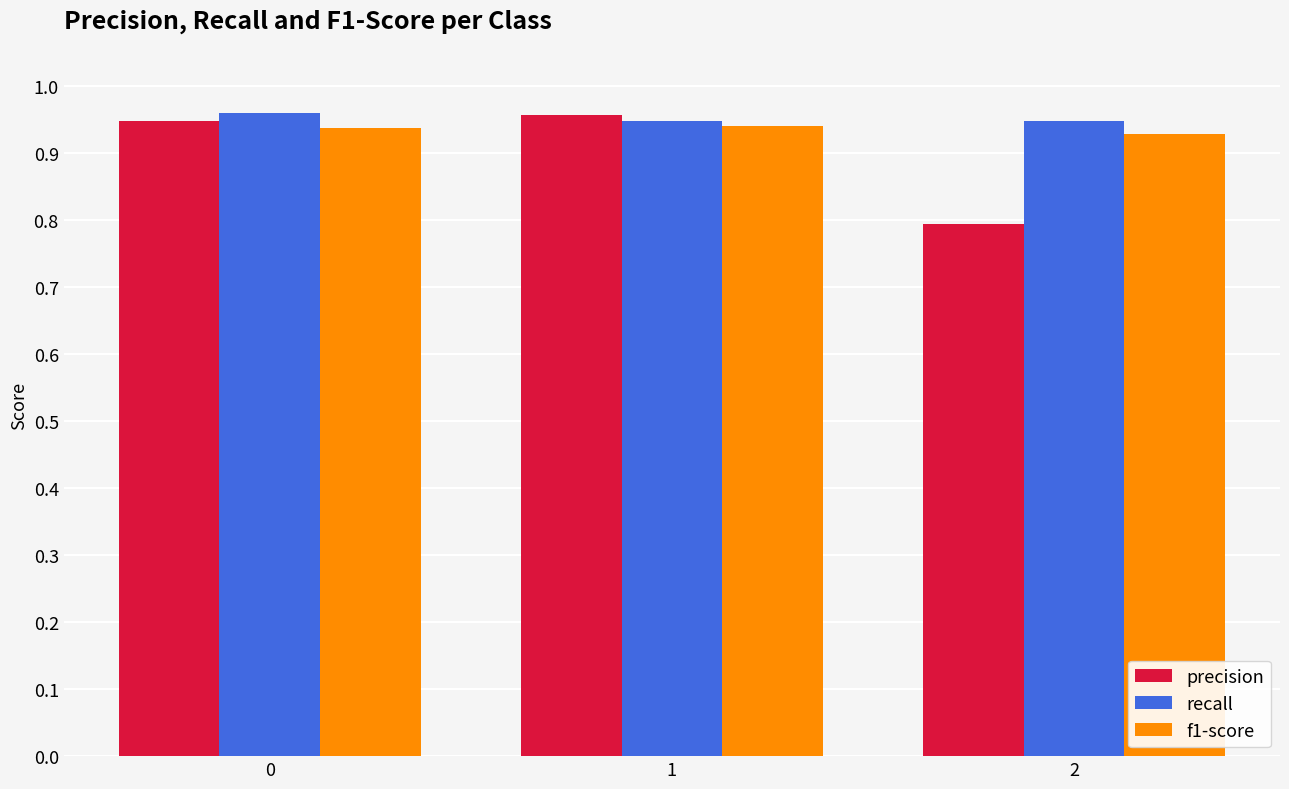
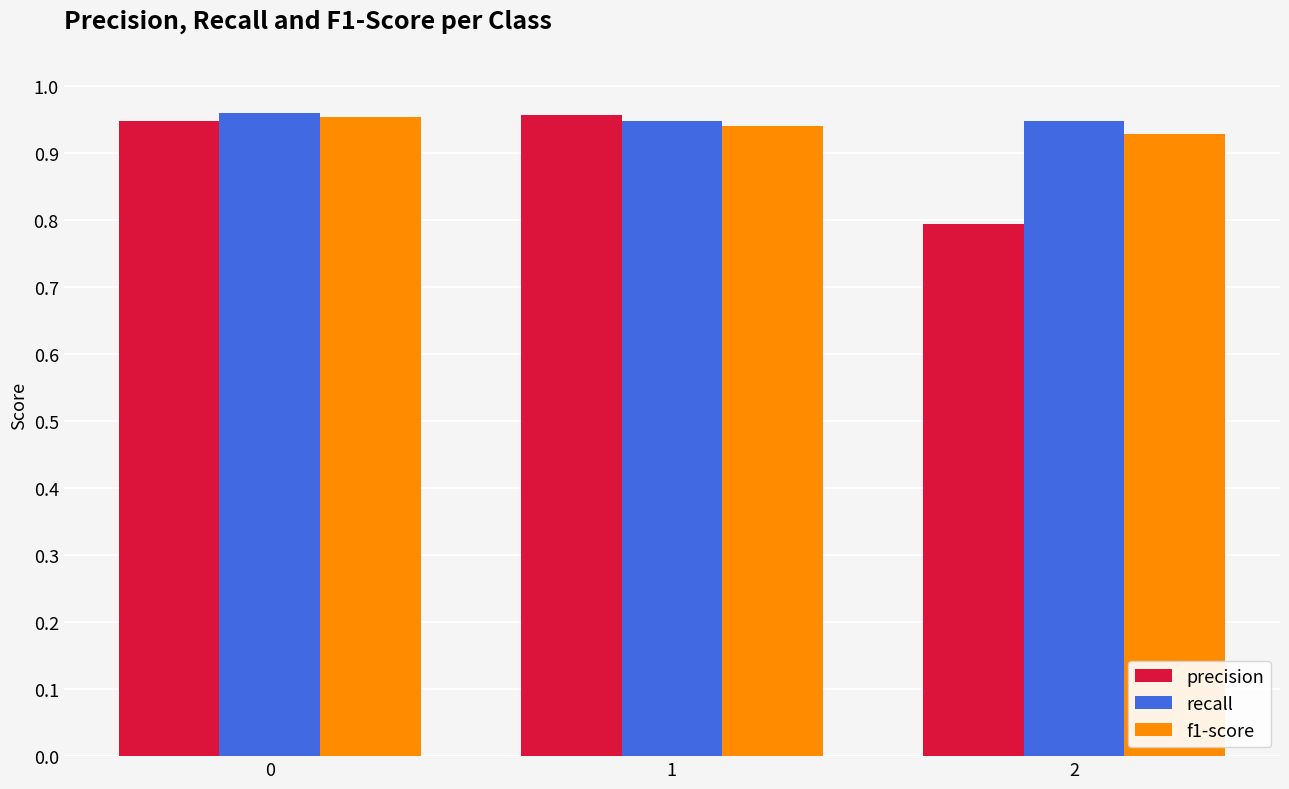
f1-score, 0: 0.94 -> 0.95
